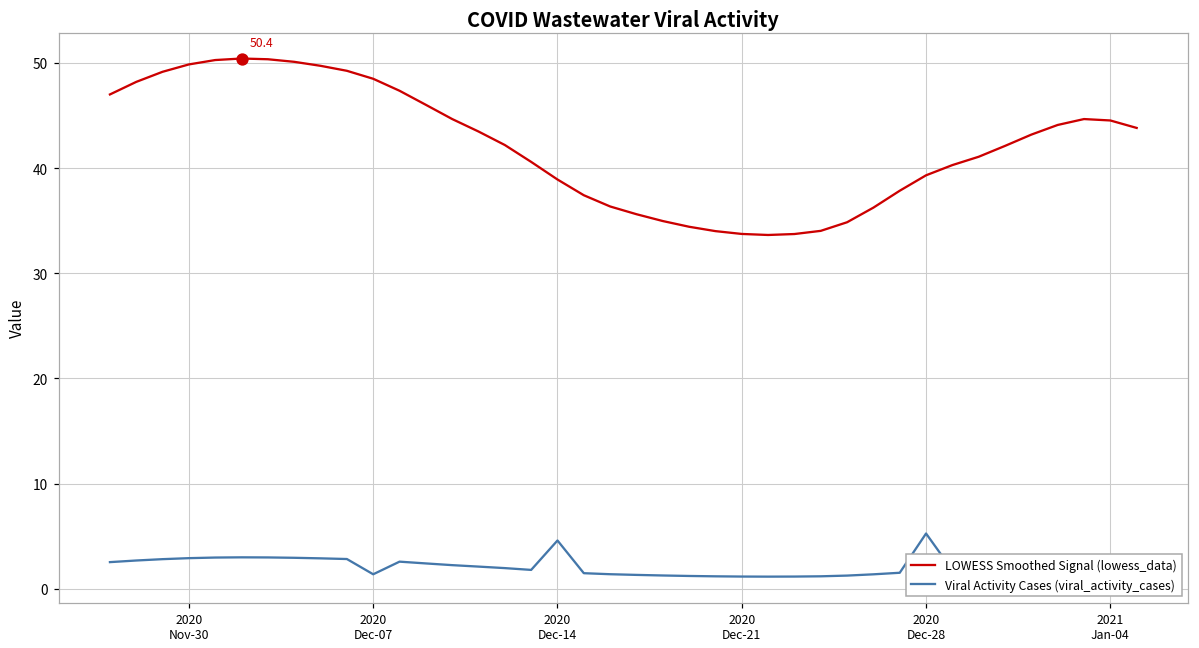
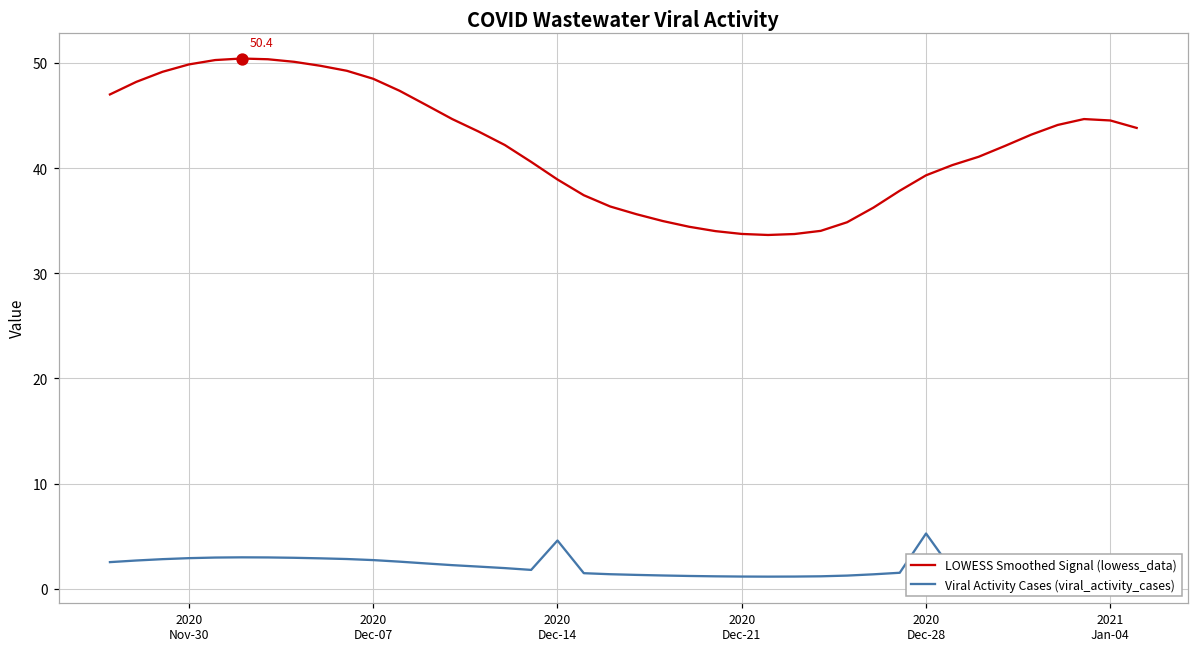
Viral Activity Cases (viral_activity_cases), 2020 Dec-07: 1 -> 3
